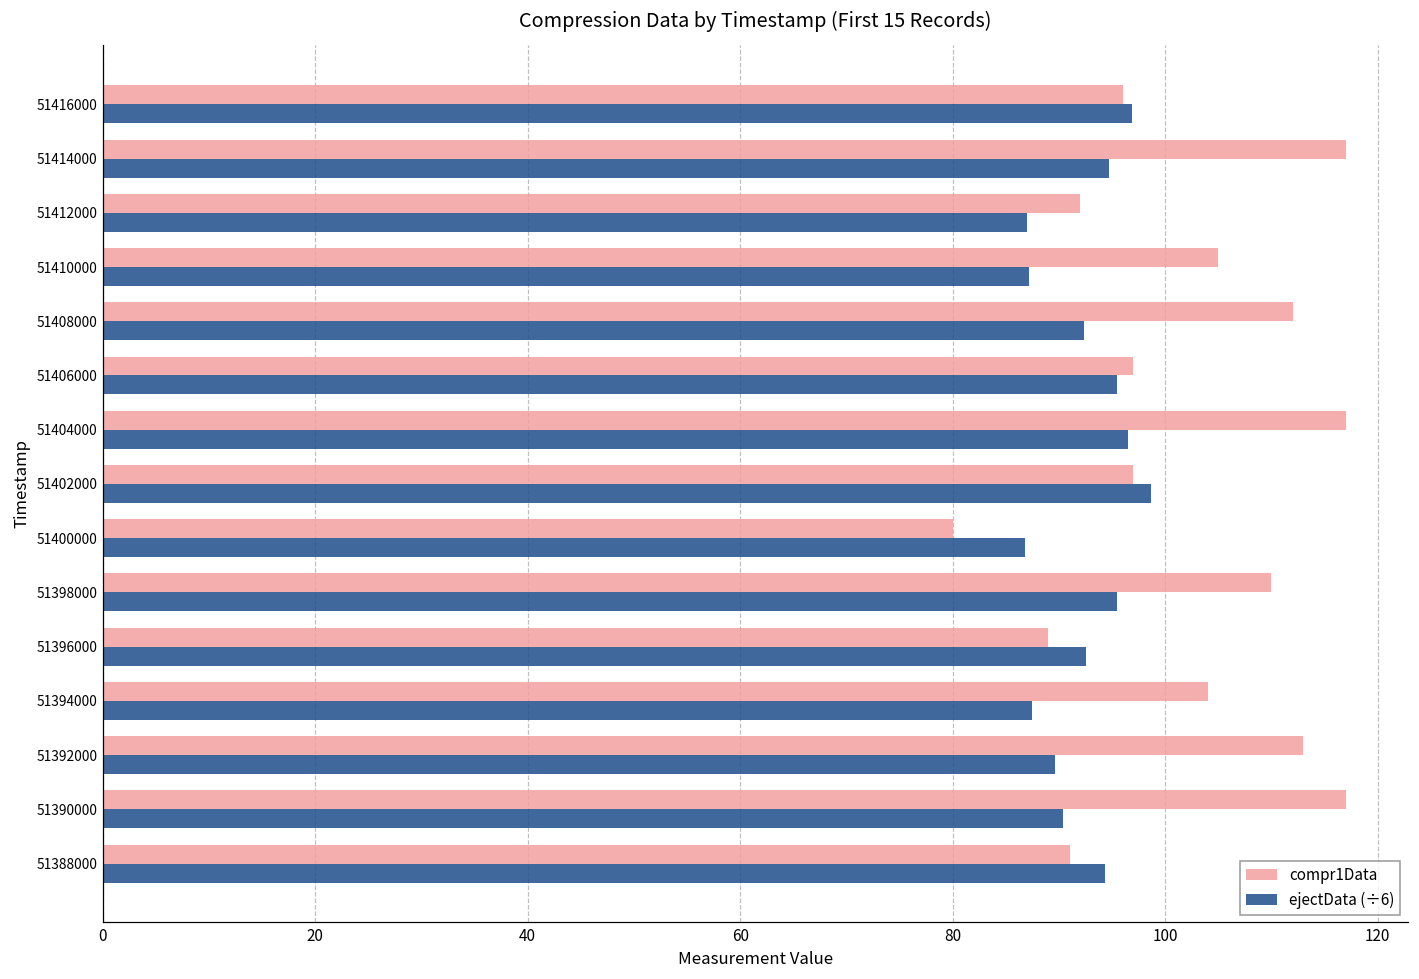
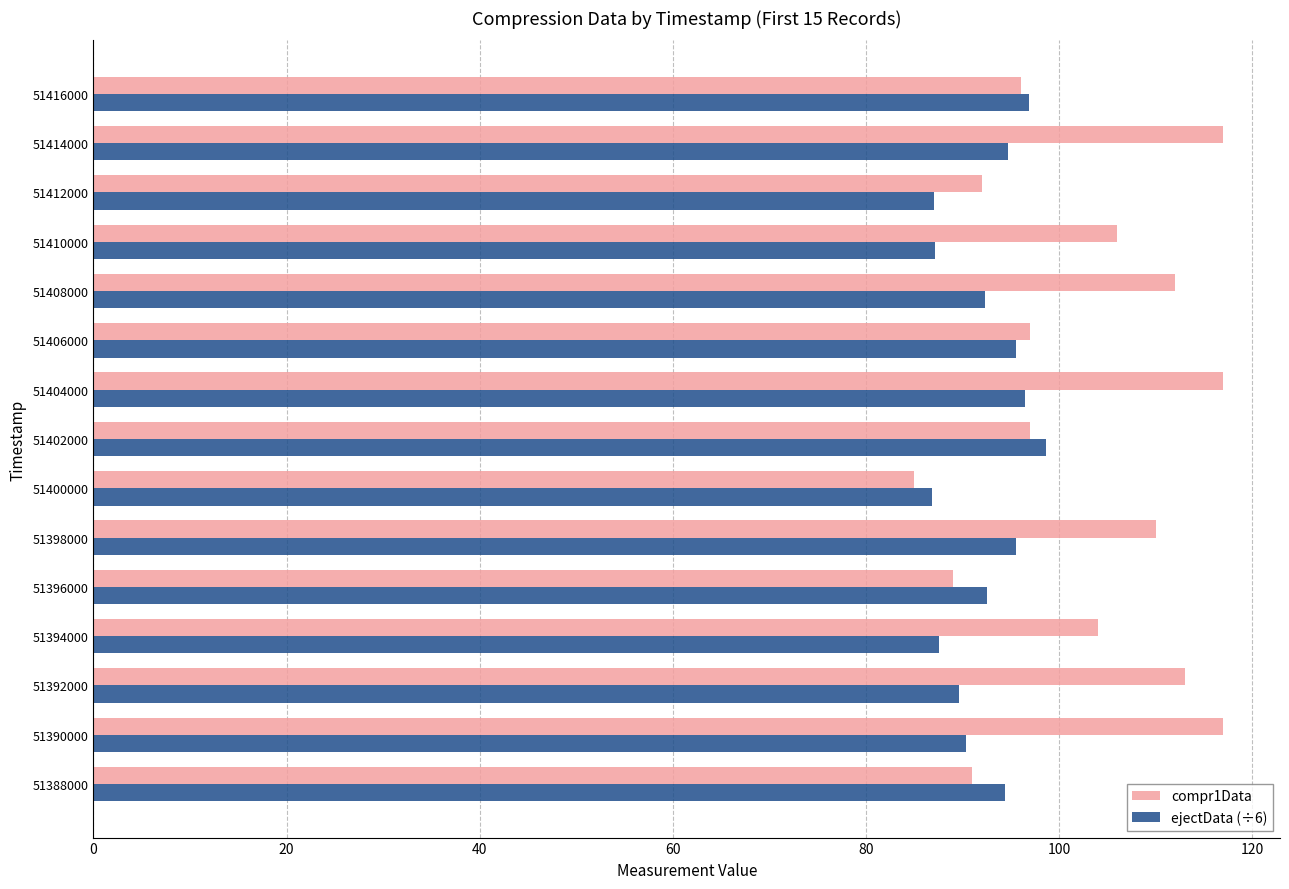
compr1Data, 51410000: 105 -> 106
compr1Data, 51400000: 80 -> 85
